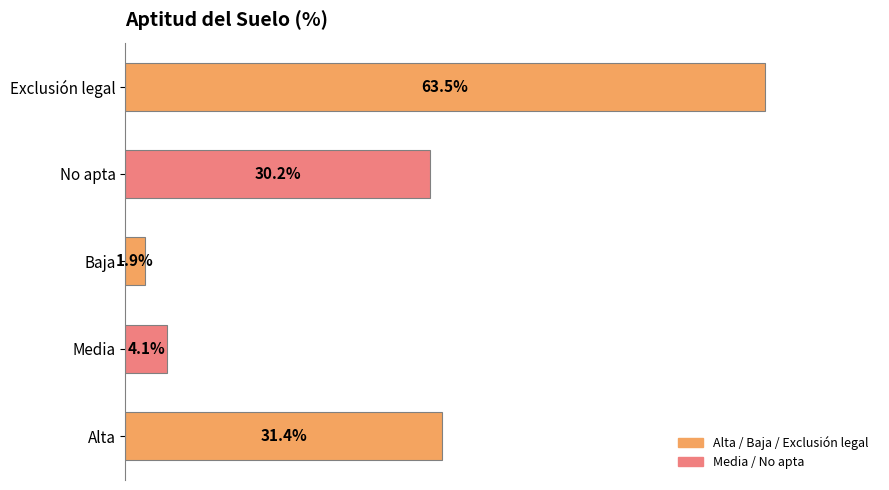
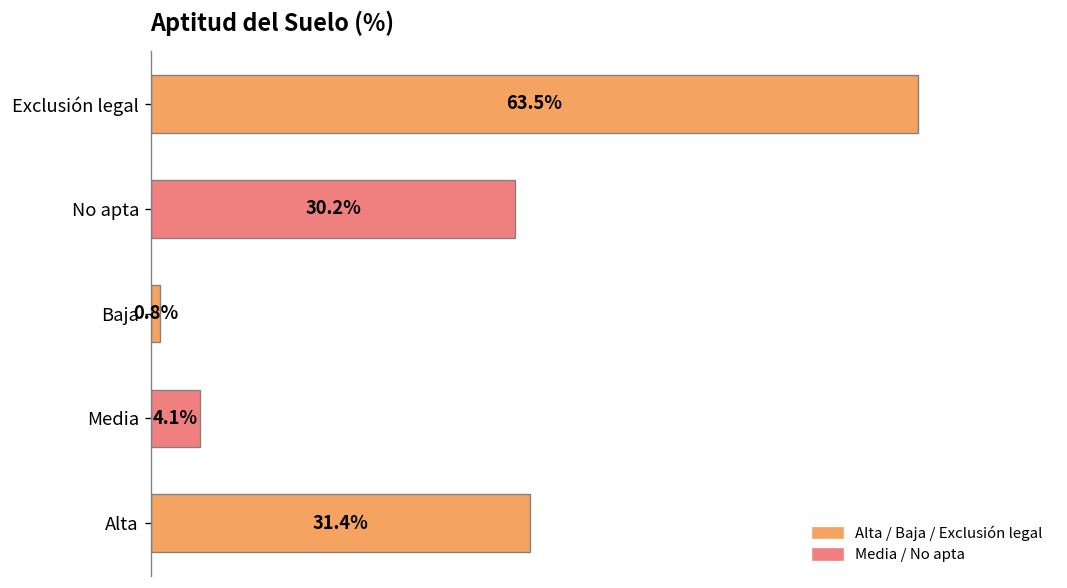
Baja: 1.9% -> 0.8%
